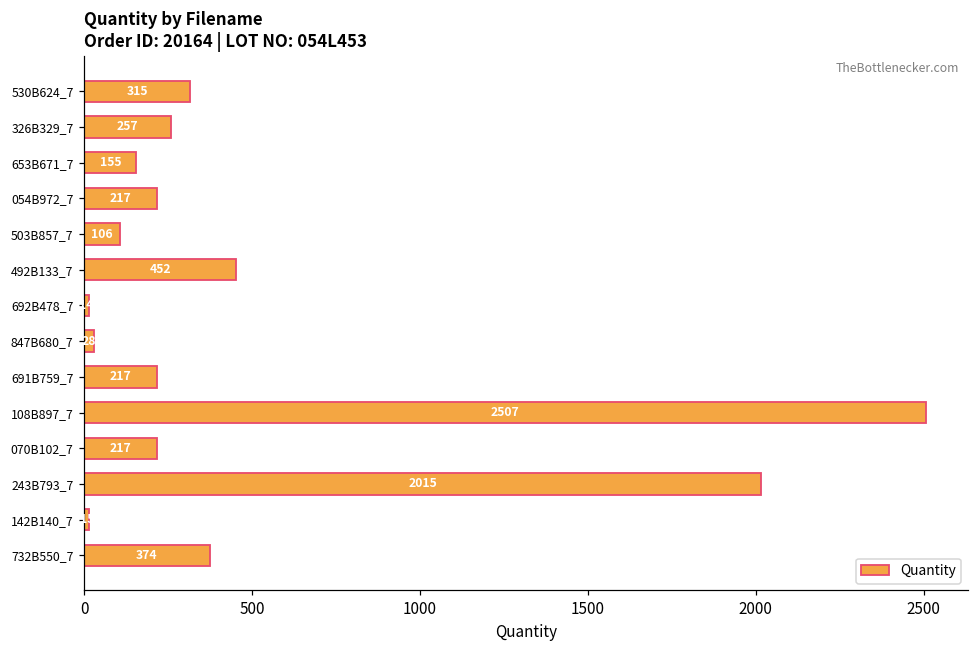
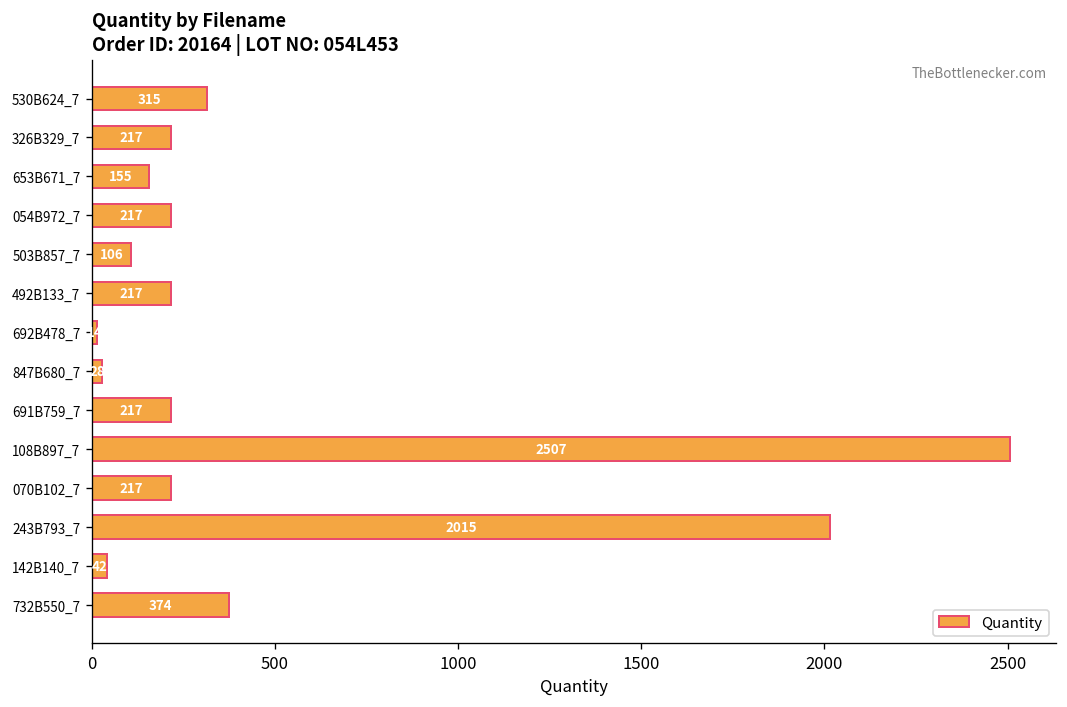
326B329_7: 257 -> 217
492B133_7: 452 -> 217
142B140_7: 20 -> 40
